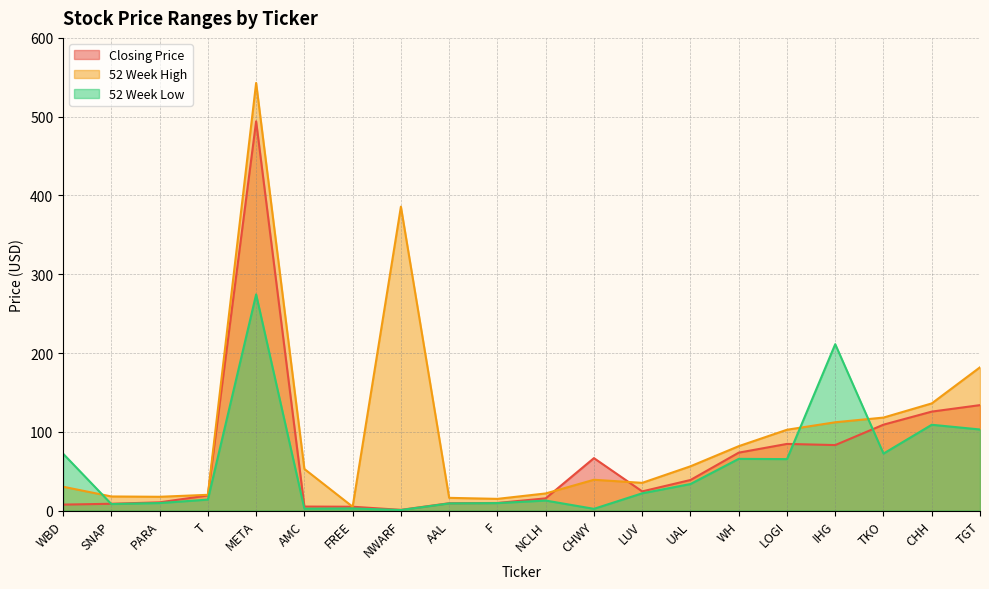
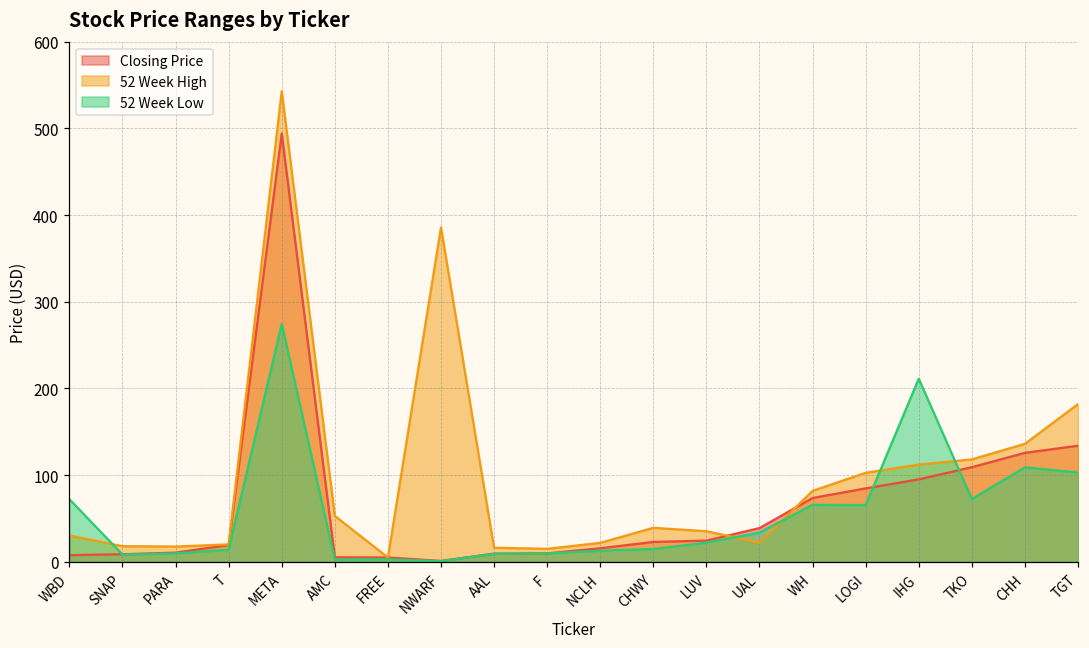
Closing Price, CHWY: 70 -> 20
52 Week Low, CHWY: 0 -> 10
52 Week High, UAL: 60 -> 20
Closing Price, IHG: 80 -> 100
